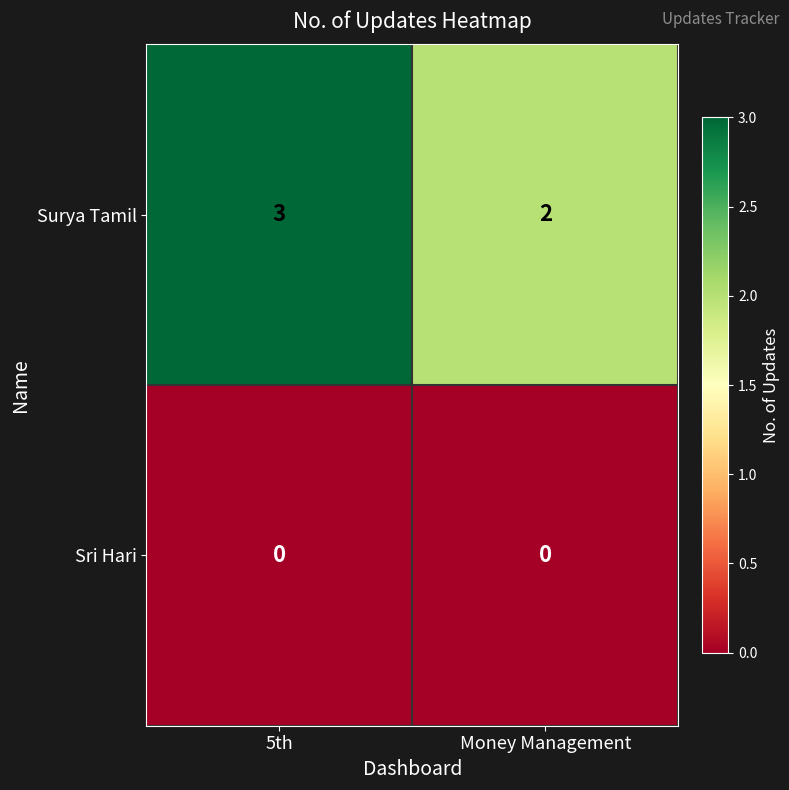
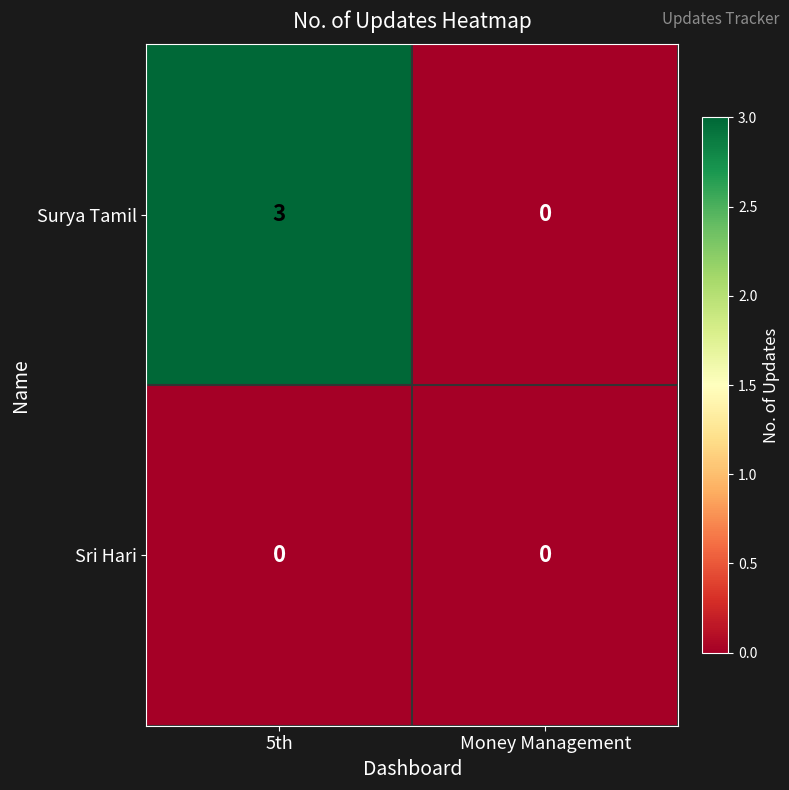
Surya Tamil, Money Management: 2 -> 0
